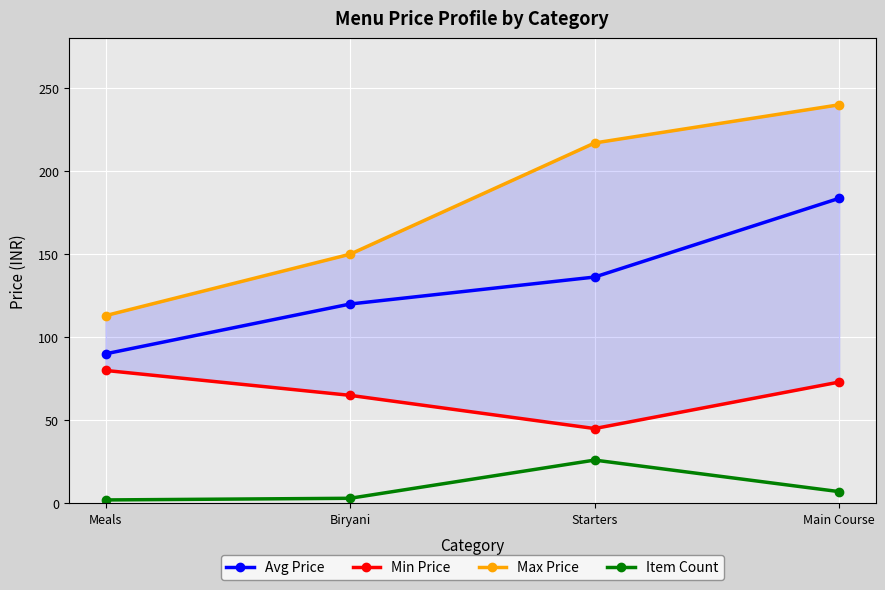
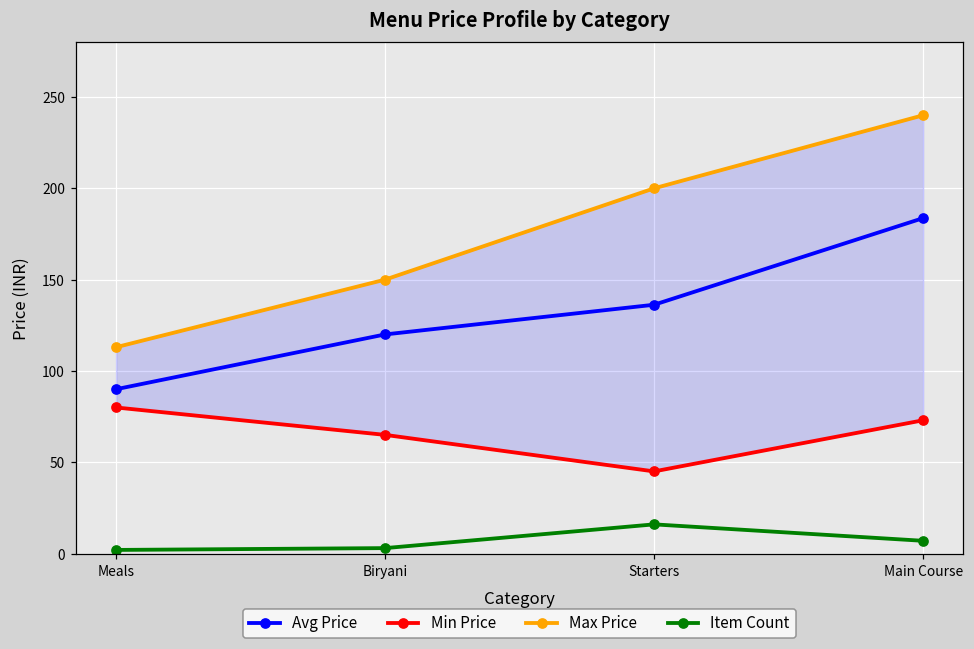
Max Price, Starters: 217 -> 200
Item Count, Starters: 26 -> 16
